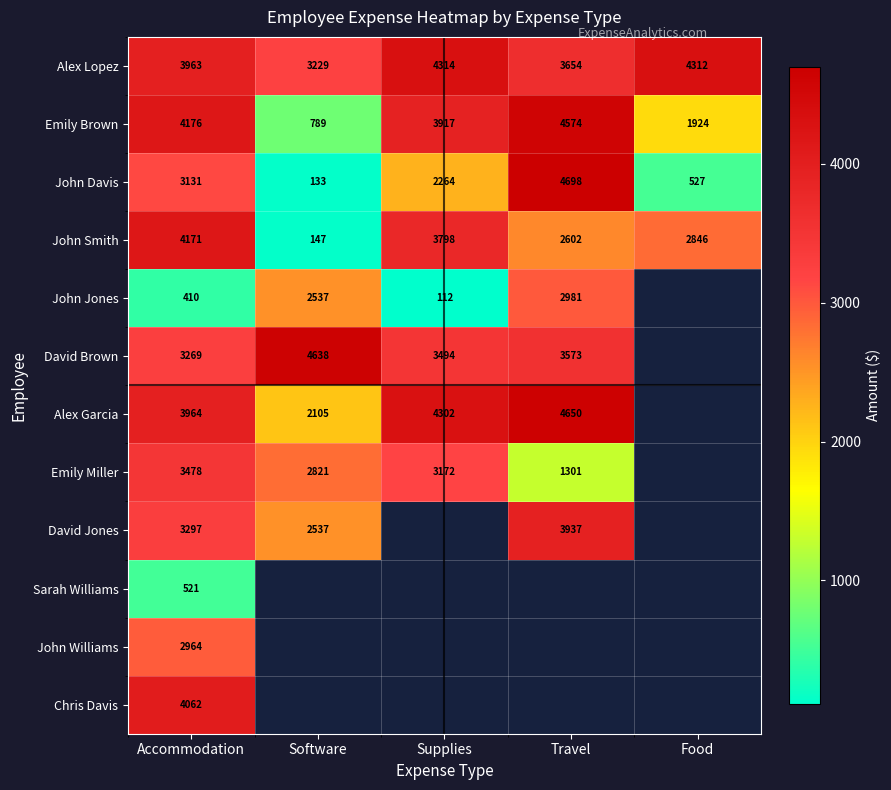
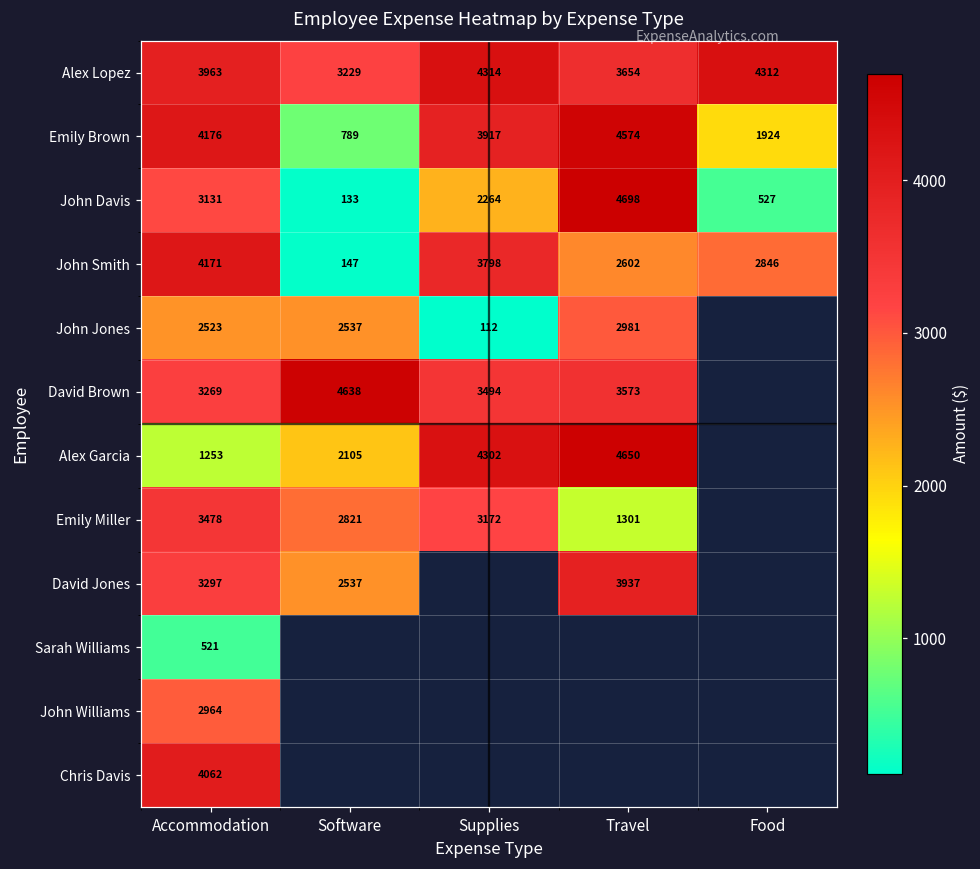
John Jones, Accommodation: 410 -> 2523
Alex Garcia, Accommodation: 3964 -> 1253
